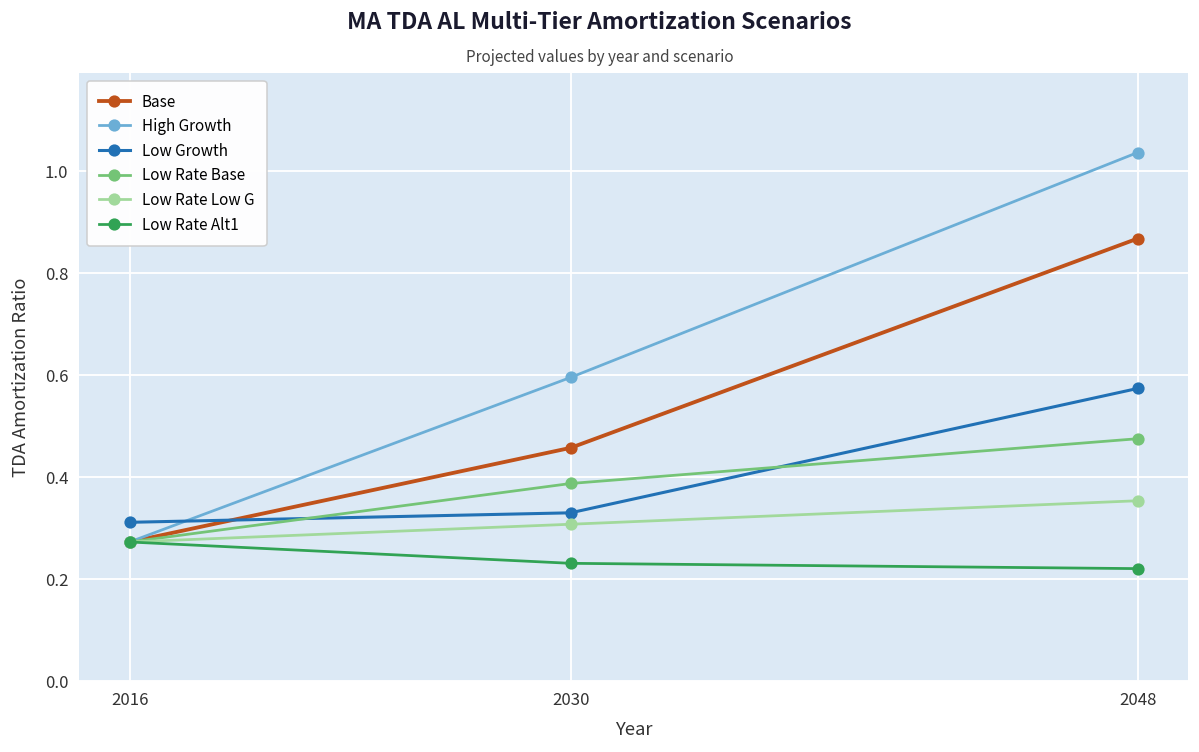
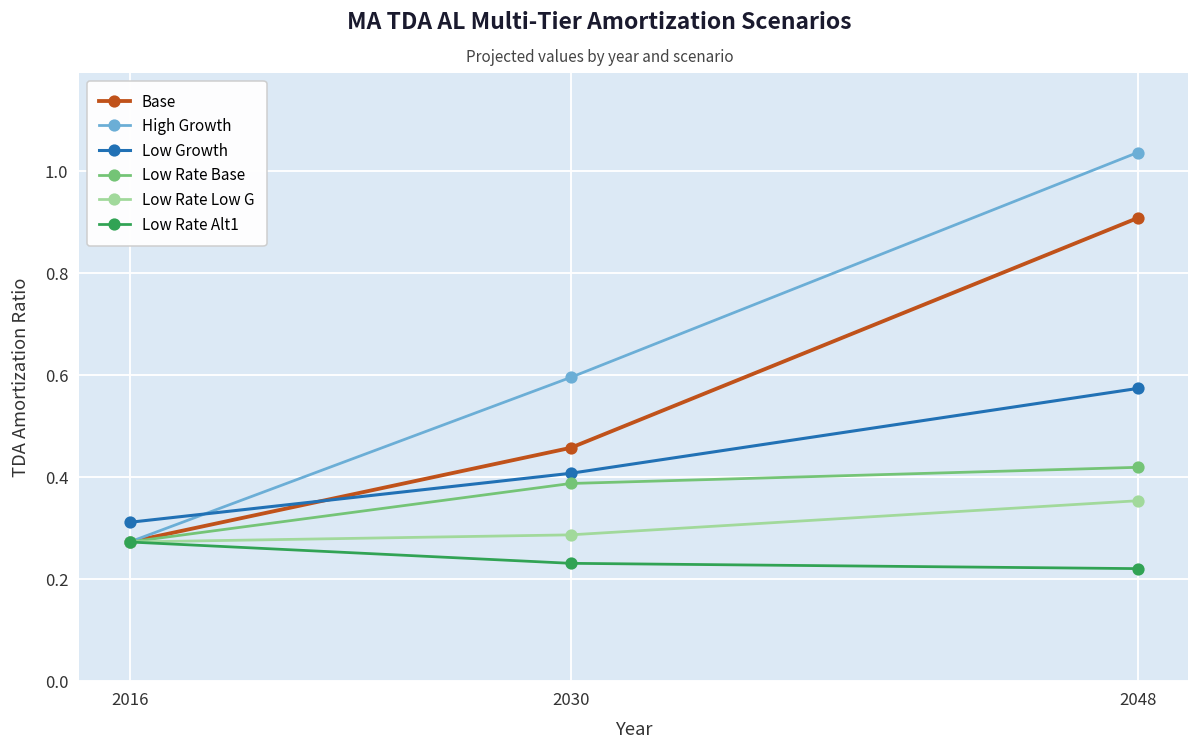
Low Growth, 2030: 0.33 -> 0.41
Low Rate Low G, 2030: 0.31 -> 0.29
Base, 2048: 0.87 -> 0.91
Low Rate Base, 2048: 0.48 -> 0.42
